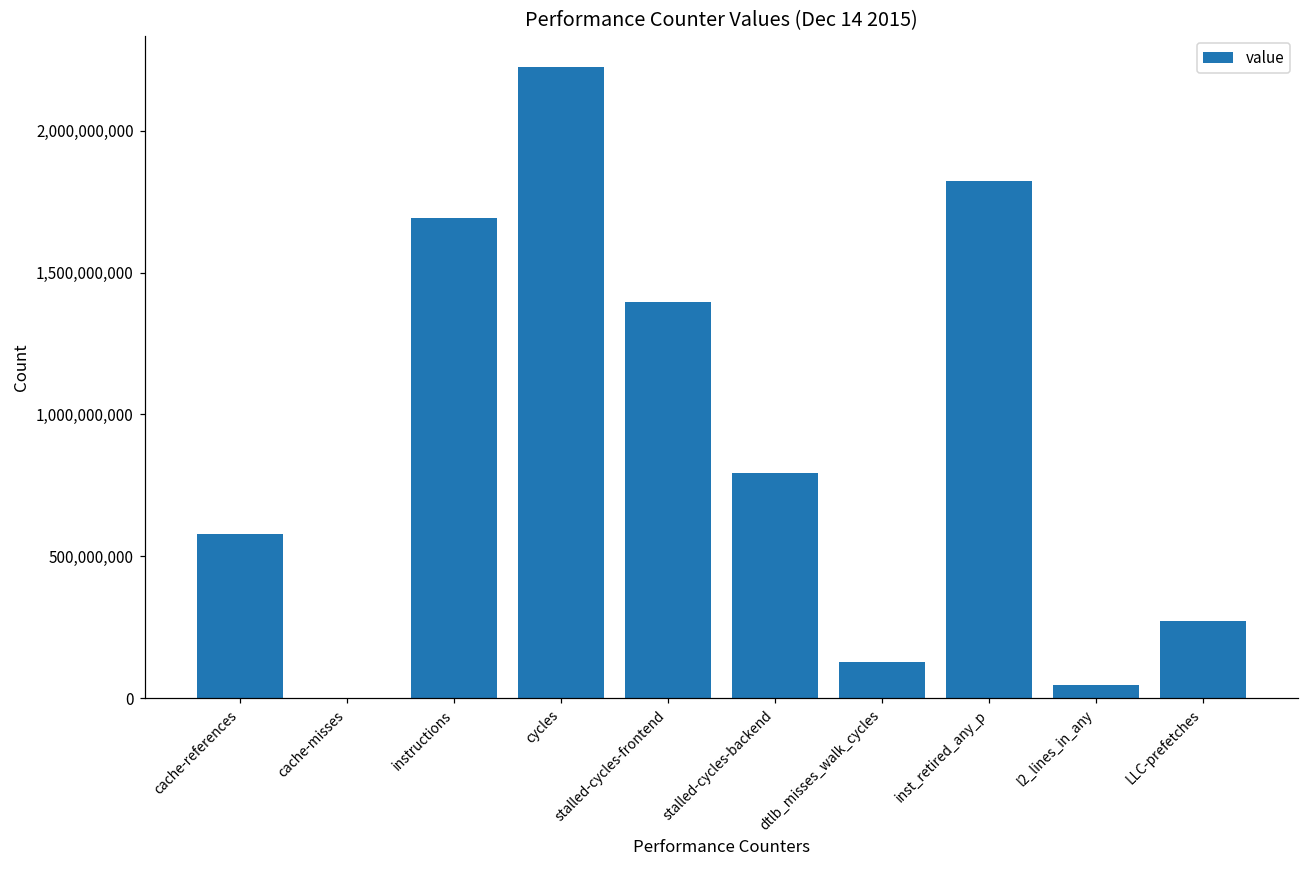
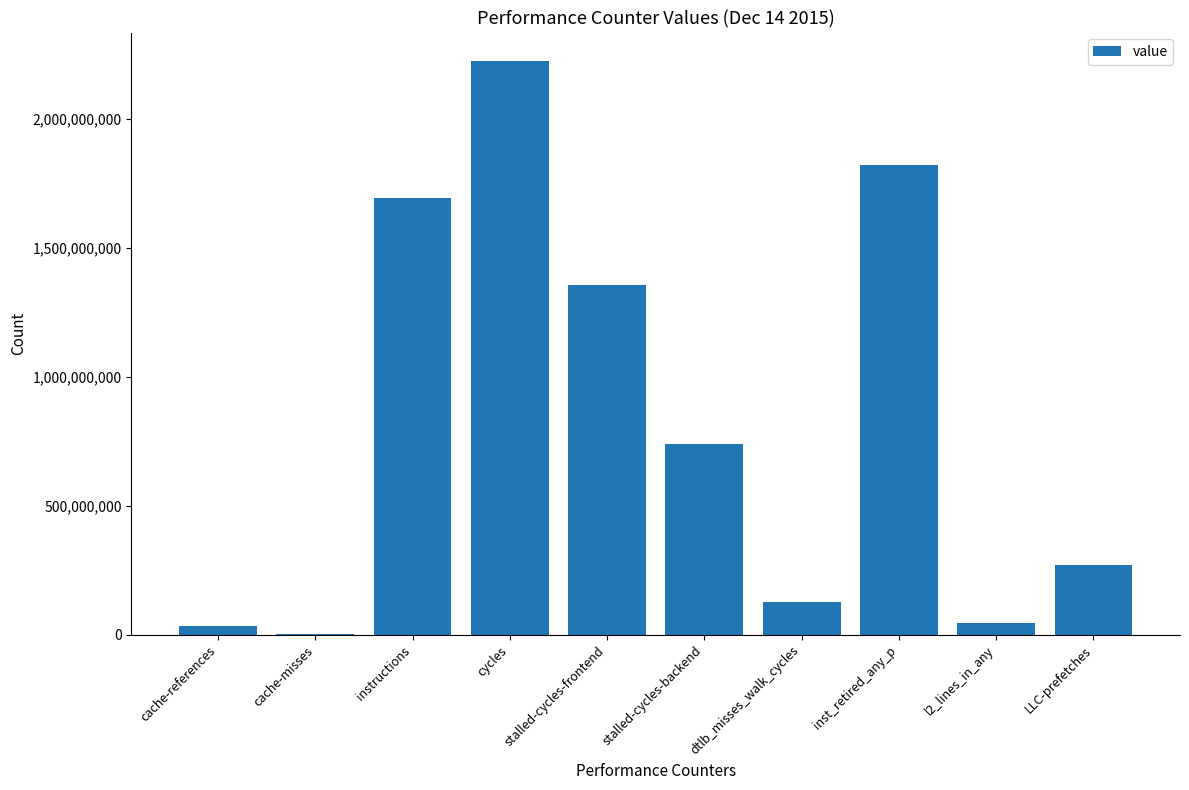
cache-references: 580,000,000 -> 30,000,000
stalled-cycles-frontend: 1,400,000,000 -> 1,360,000,000
stalled-cycles-backend: 790,000,000 -> 740,000,000
